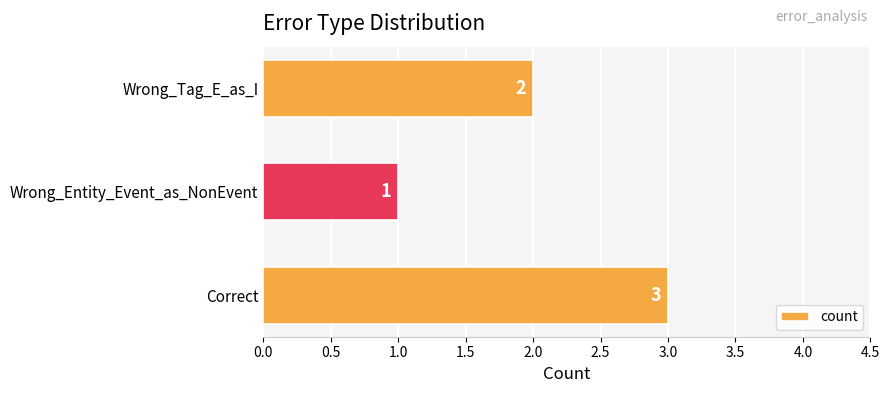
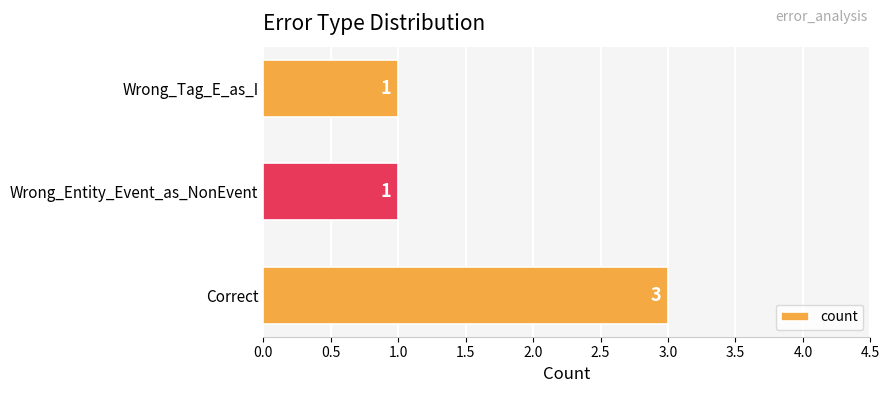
Wrong_Tag_E_as_I: 2 -> 1
